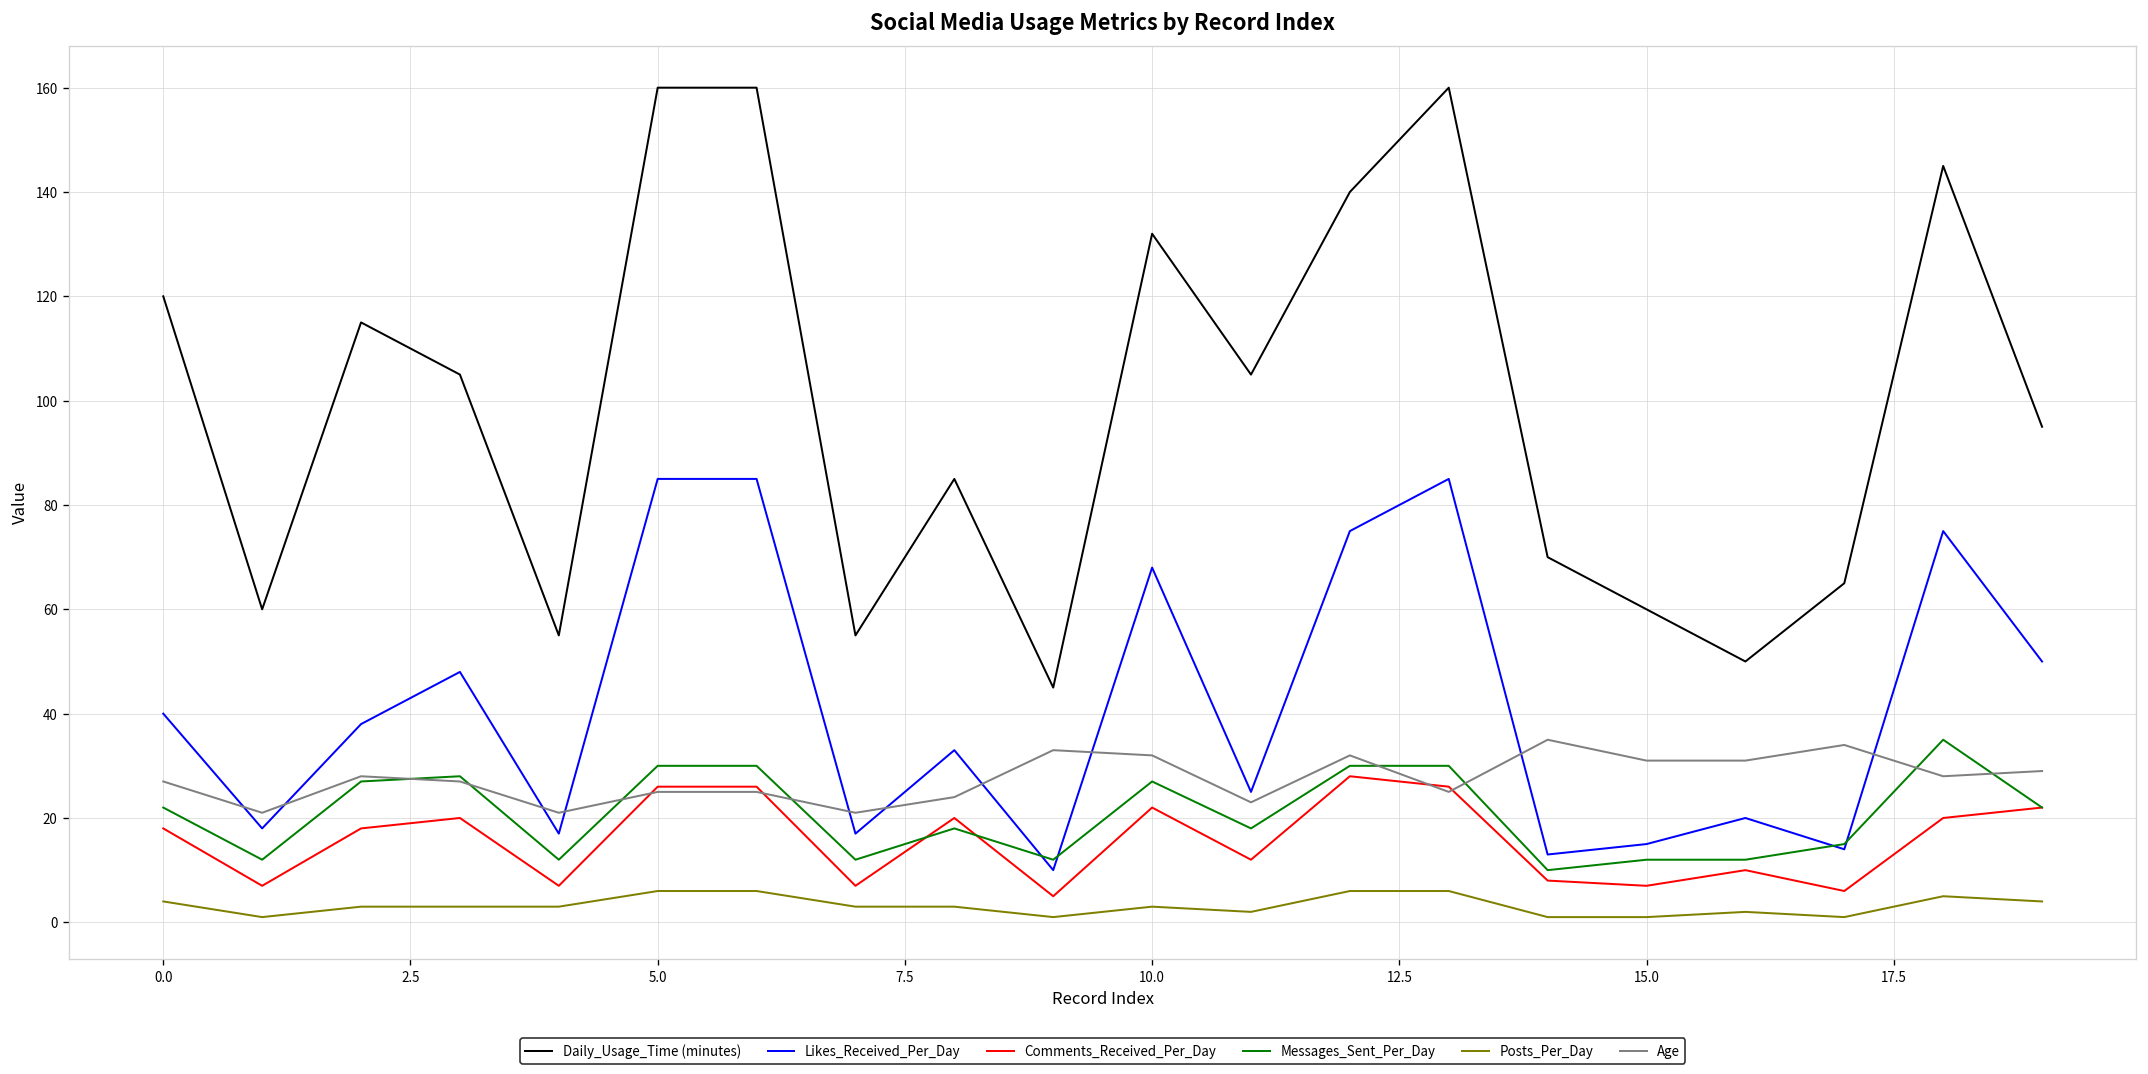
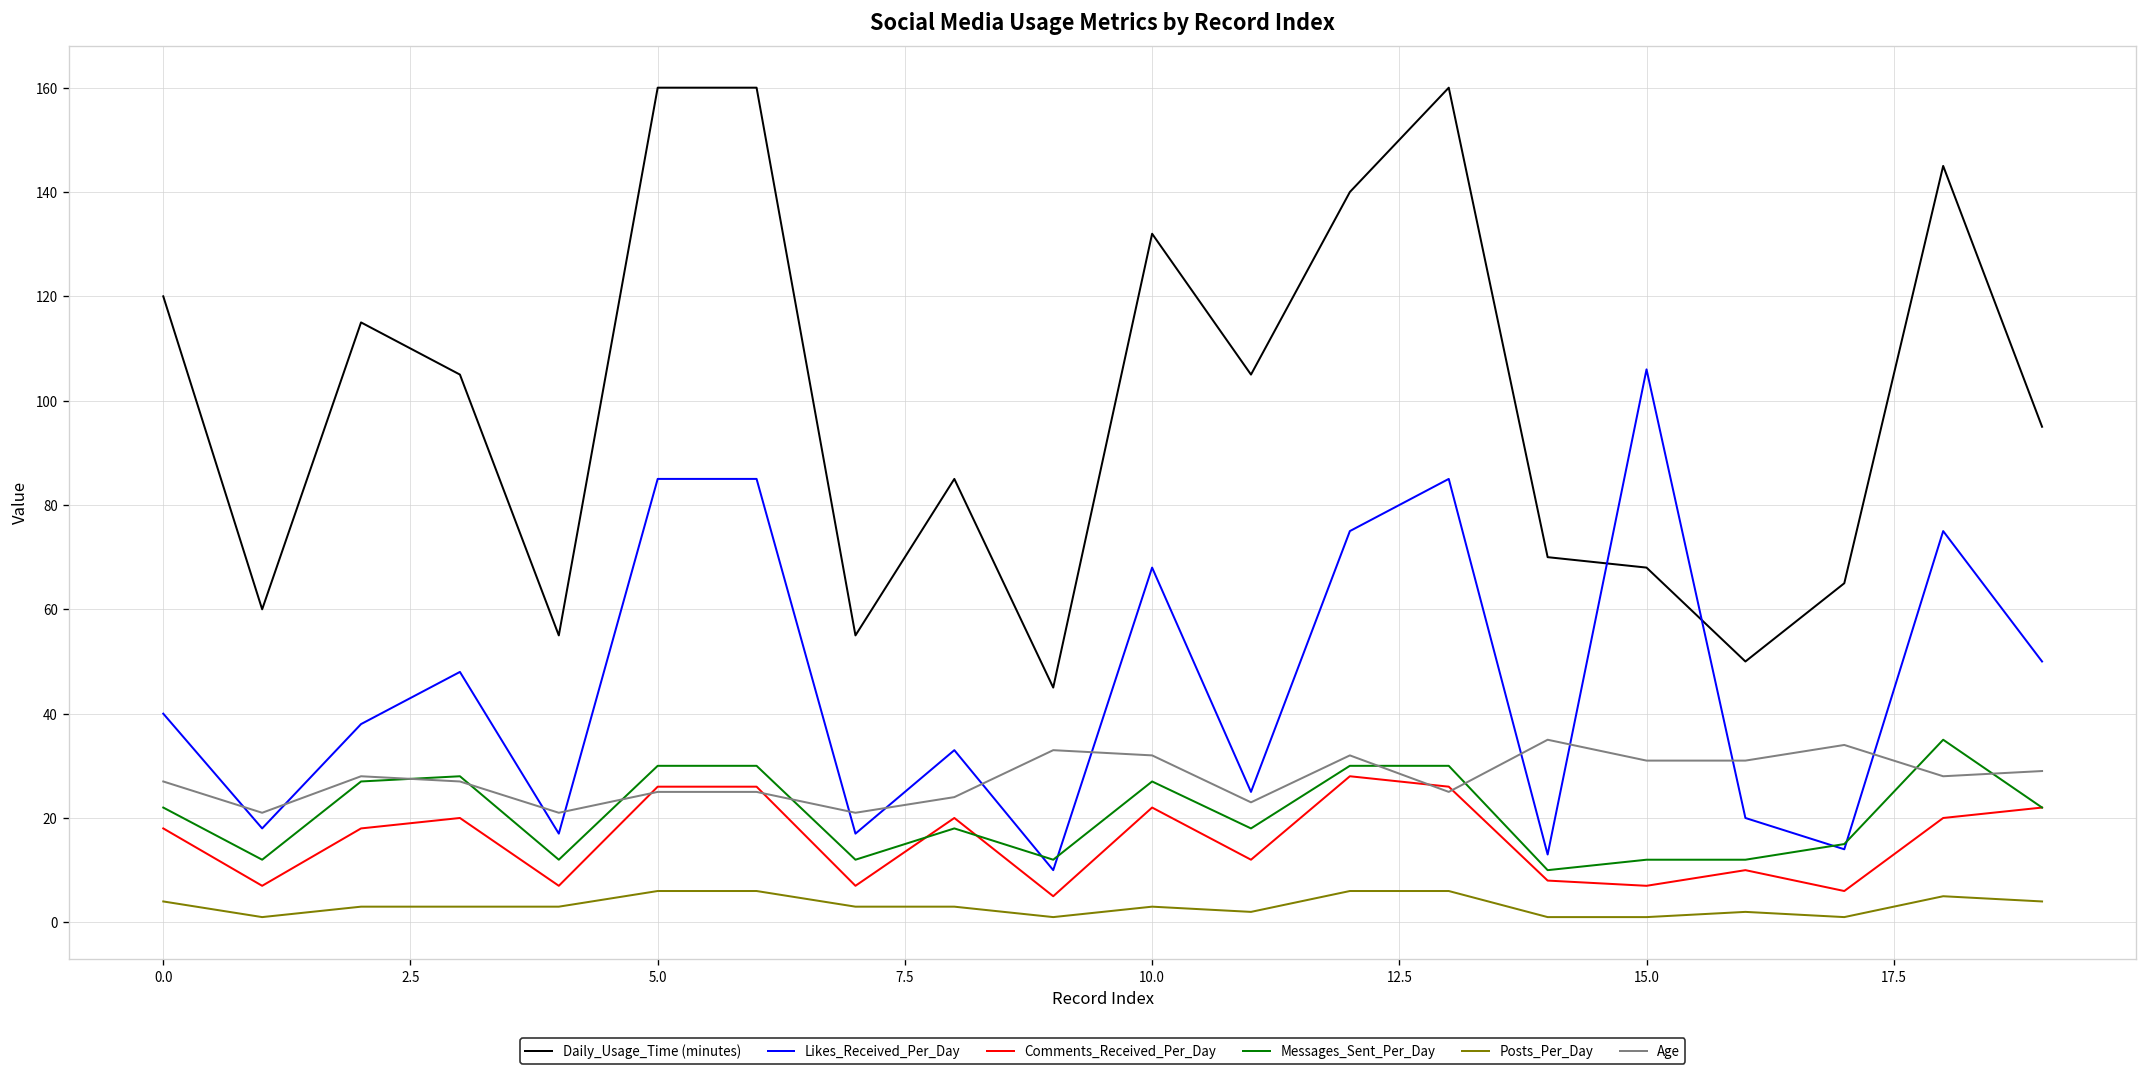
Daily_Usage_Time (minutes), 15.0: 60 -> 68
Likes_Received_Per_Day, 15.0: 15 -> 106
